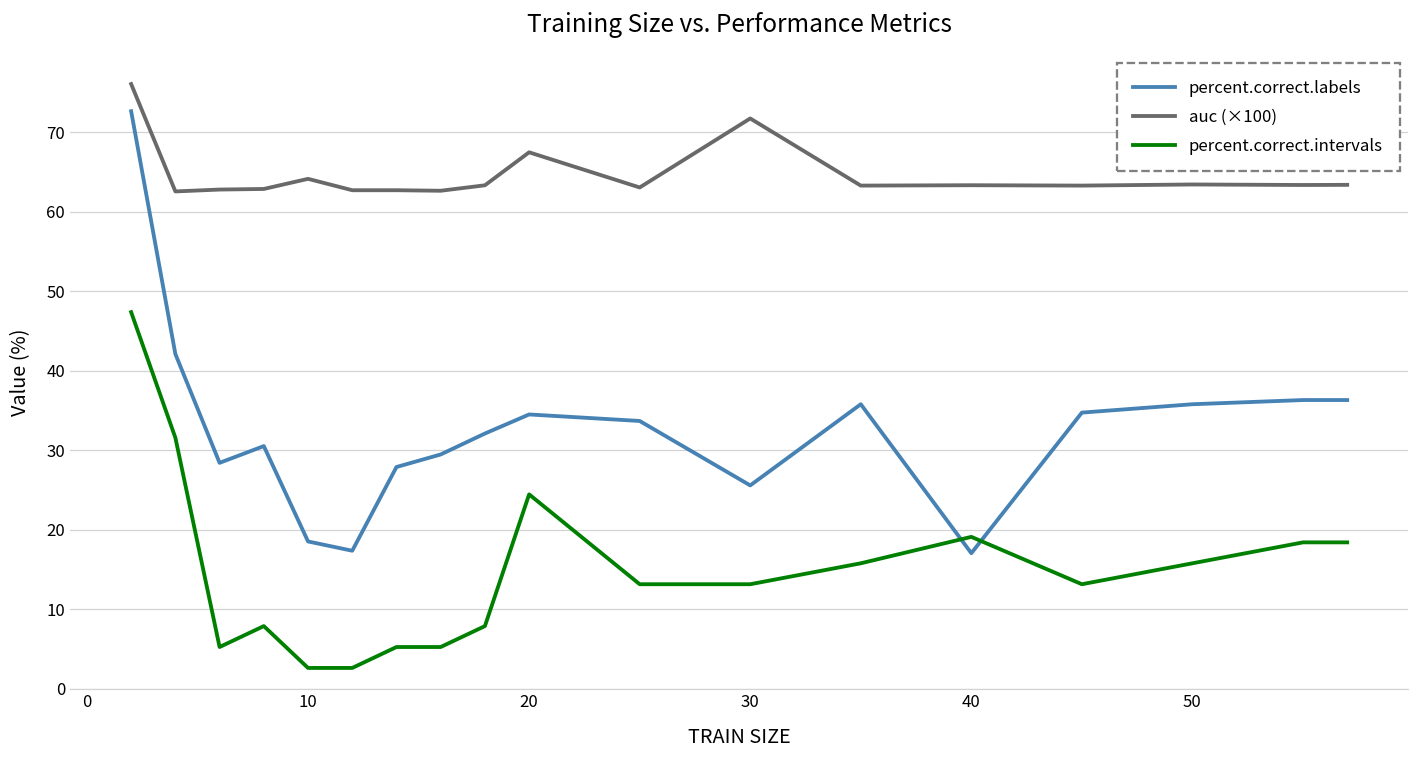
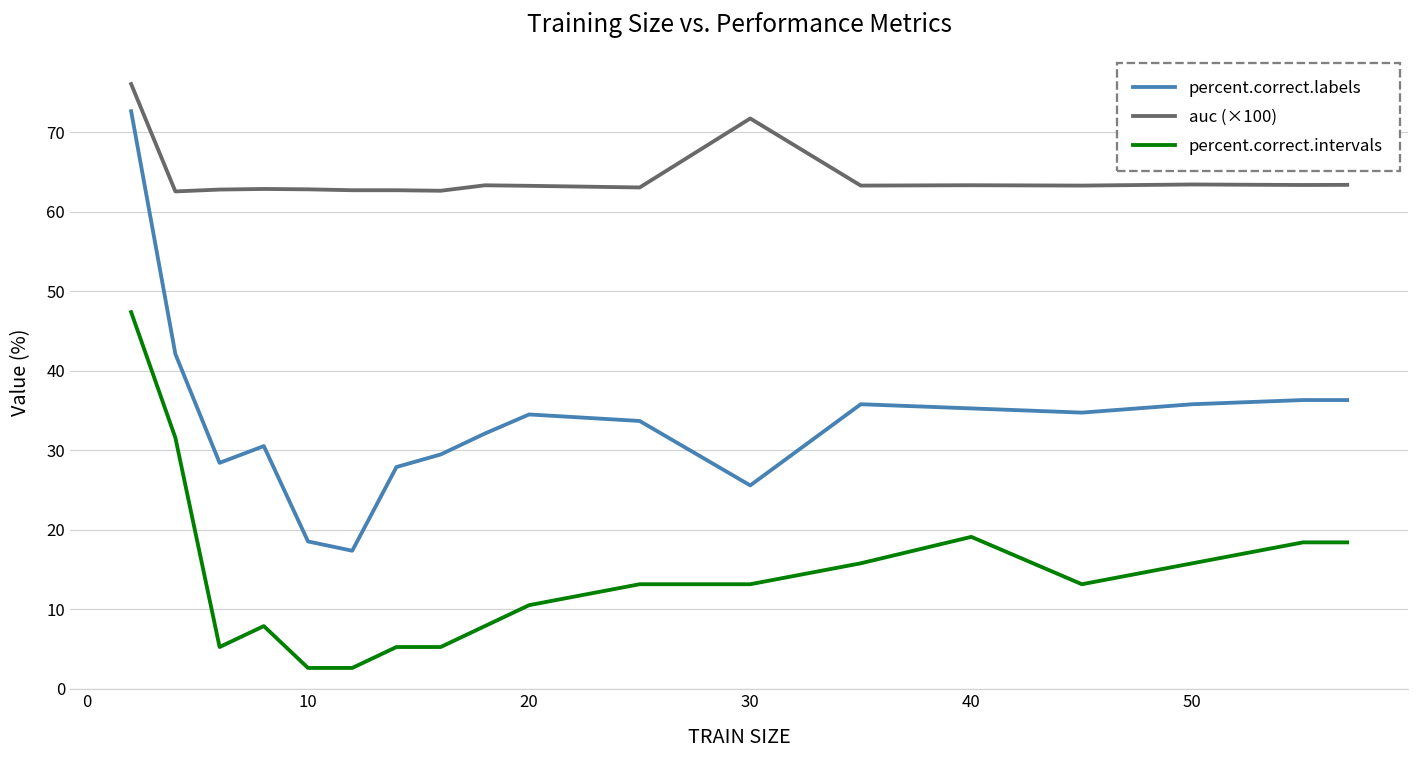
auc (×100), 10: 64 -> 63
auc (×100), 20: 67 -> 63
percent.correct.intervals, 20: 24 -> 11
percent.correct.labels, 40: 17 -> 35
